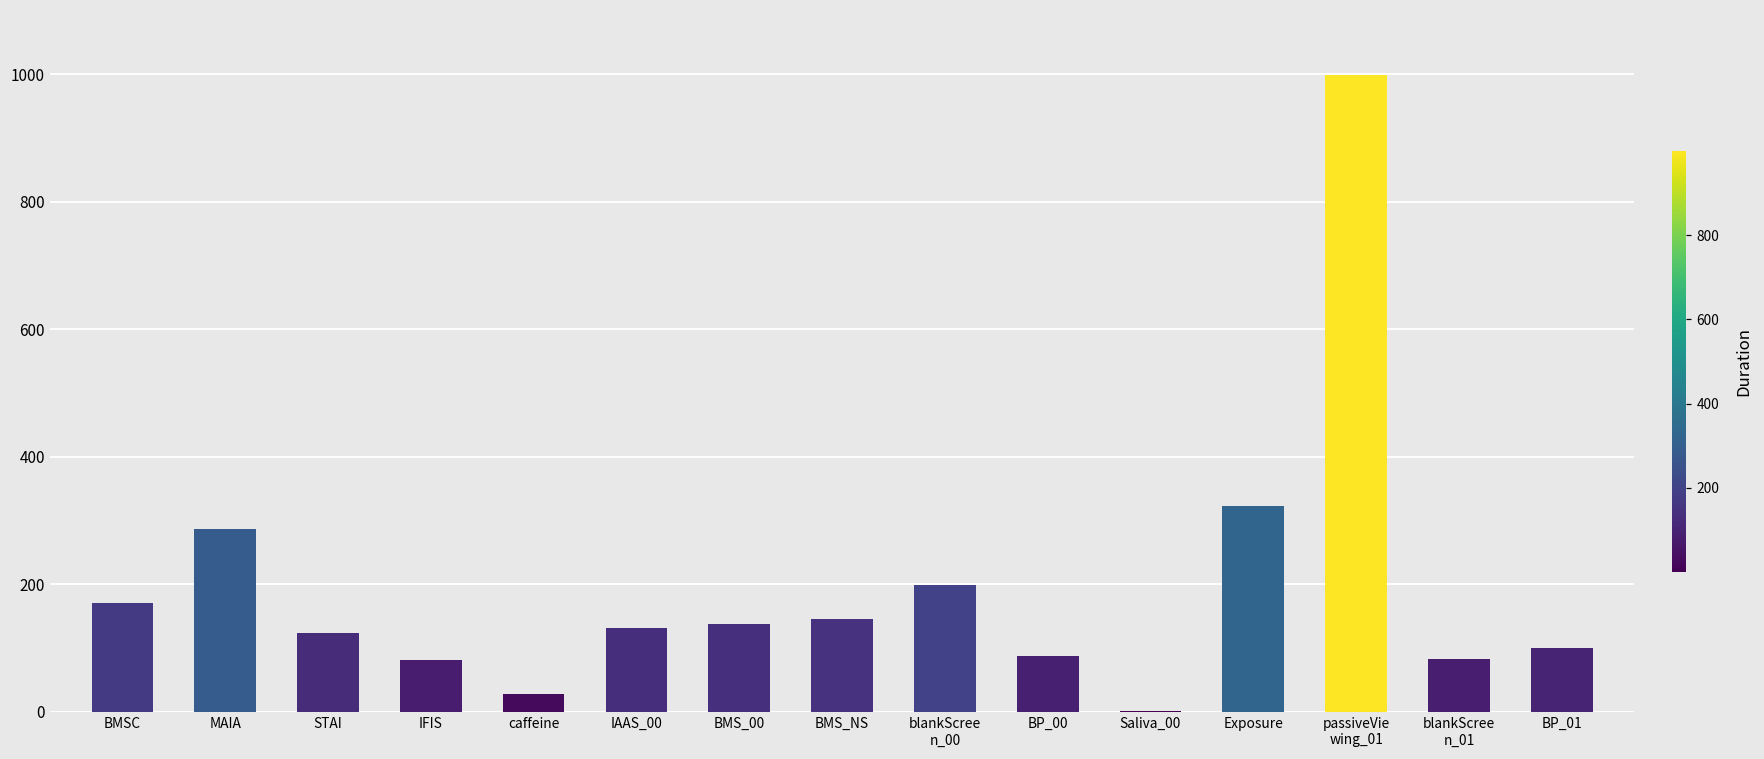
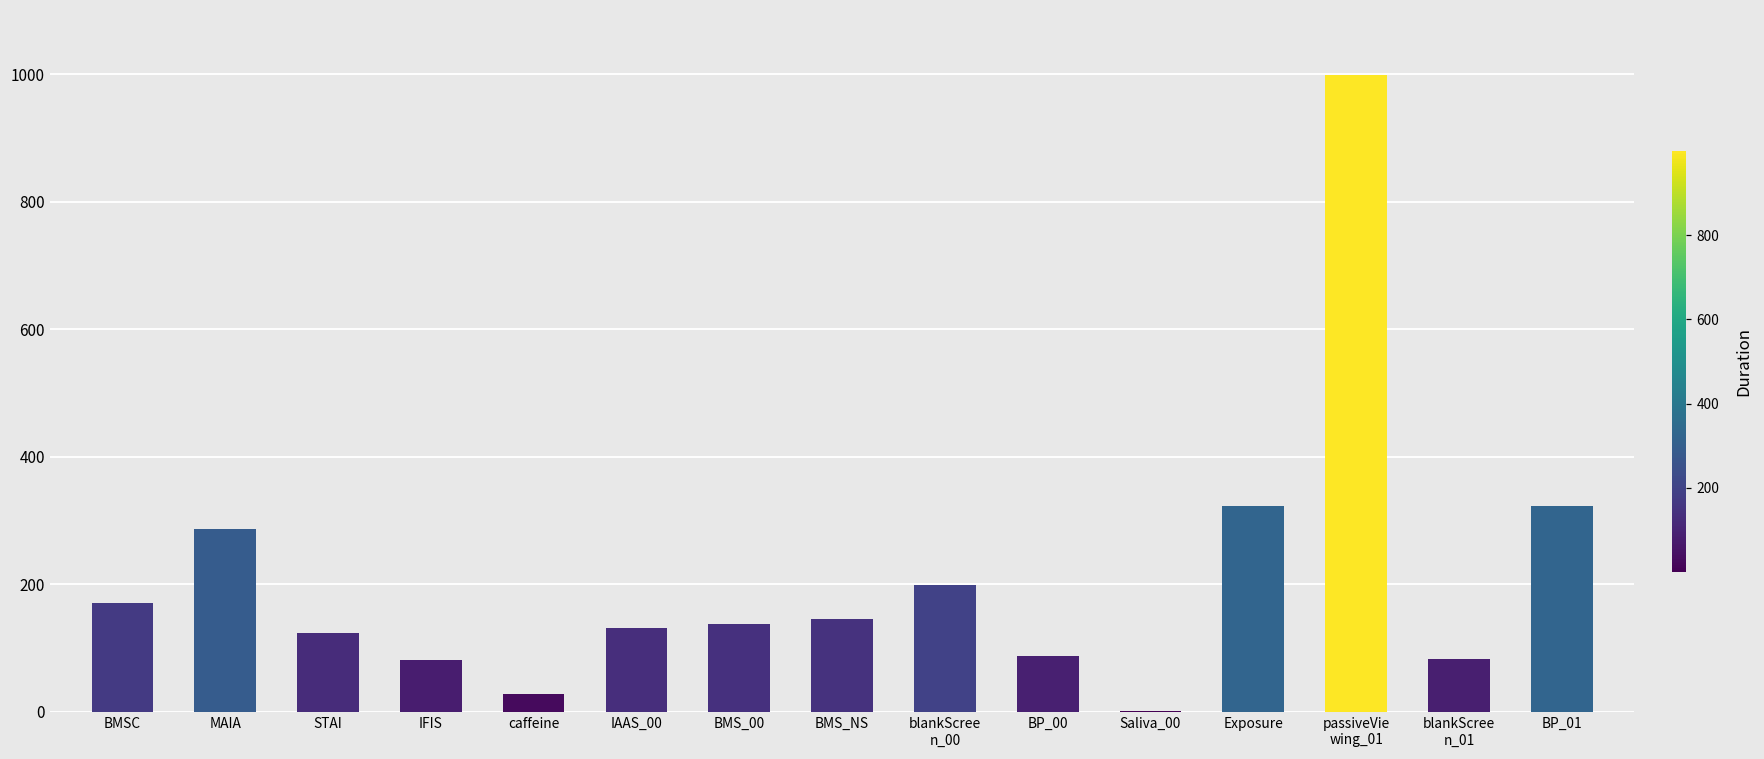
BP_01: 100 -> 320
